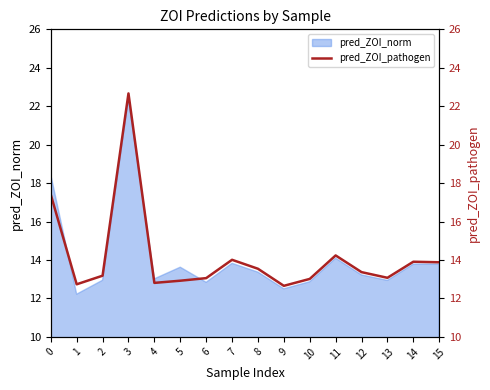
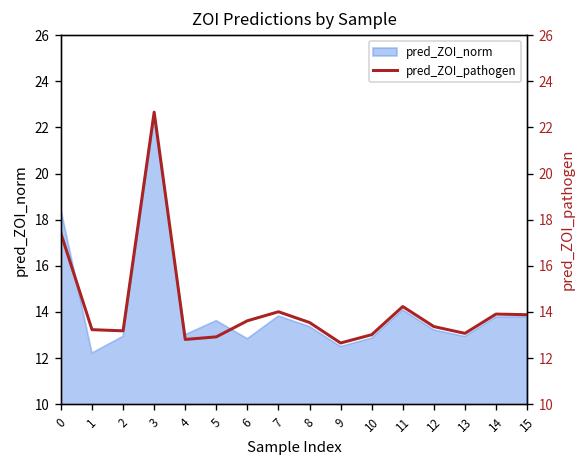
pred_ZOI_pathogen, 1: 12.7 -> 13.2
pred_ZOI_pathogen, 6: 13.1 -> 13.6
